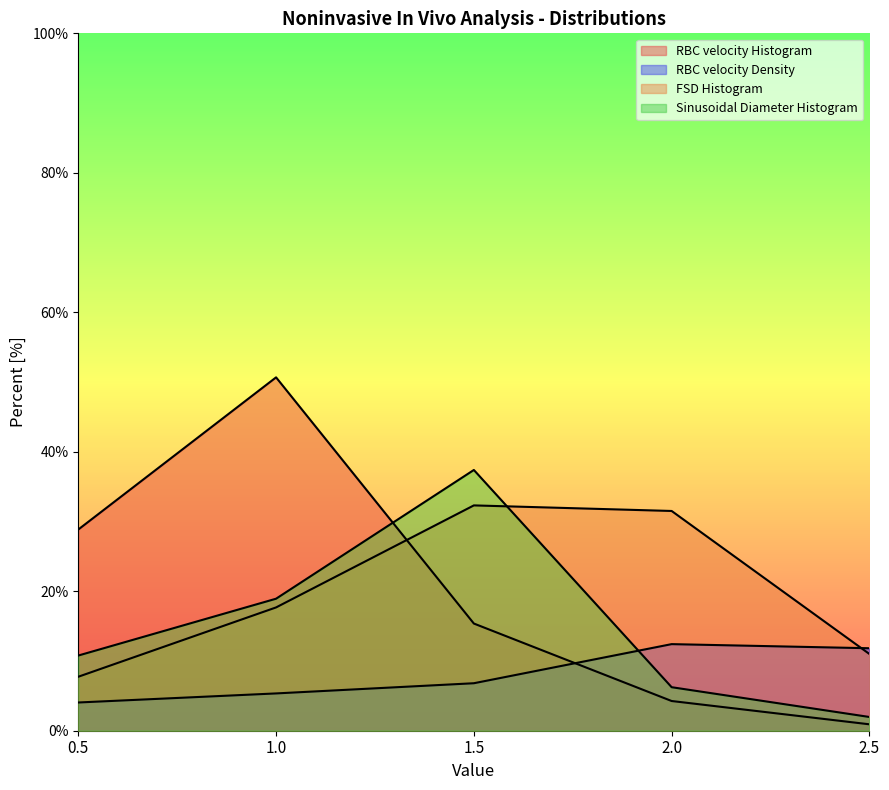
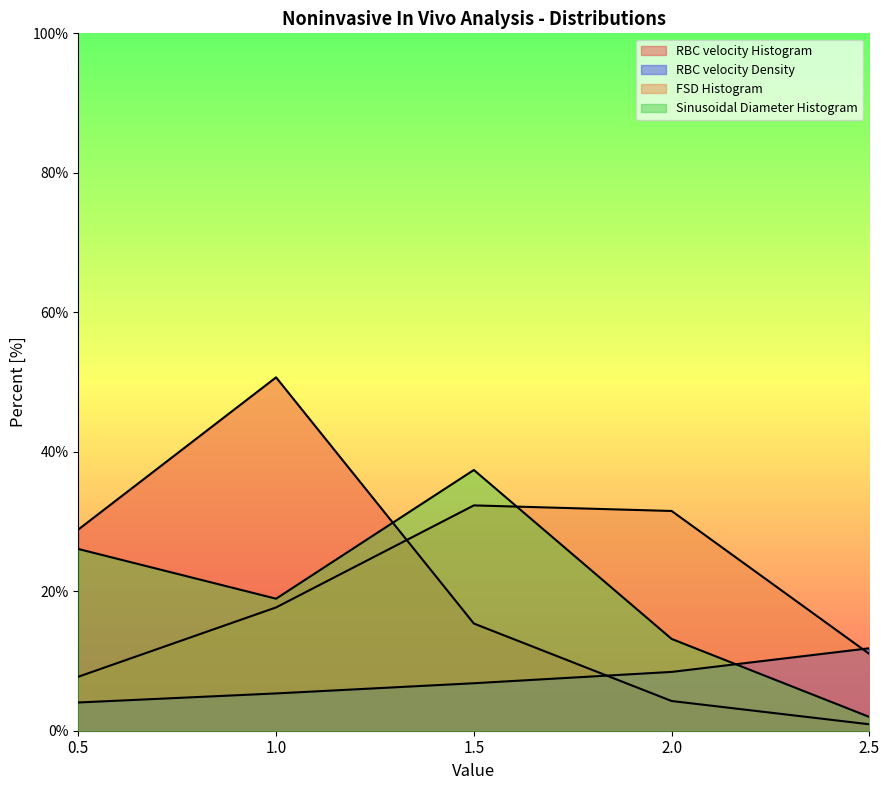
Sinusoidal Diameter Histogram, 0.5: 11% -> 26%
RBC velocity Density, 2.0: 12% -> 8%
Sinusoidal Diameter Histogram, 2.0: 6% -> 13%
